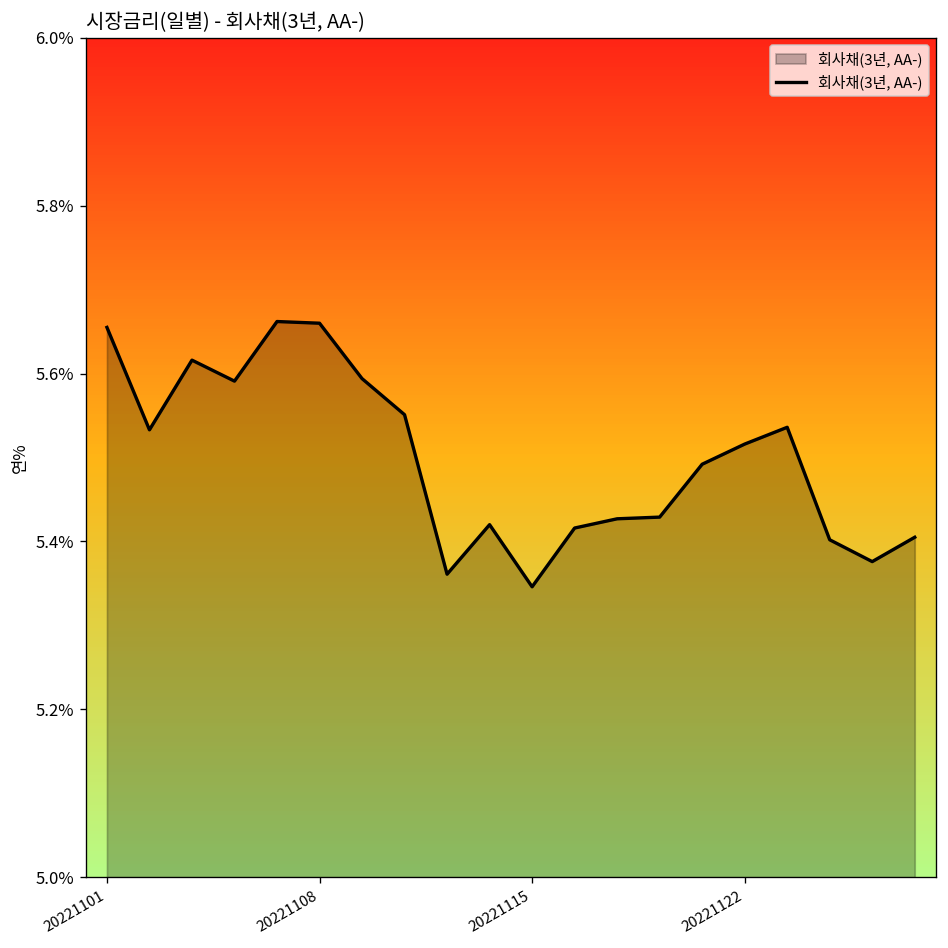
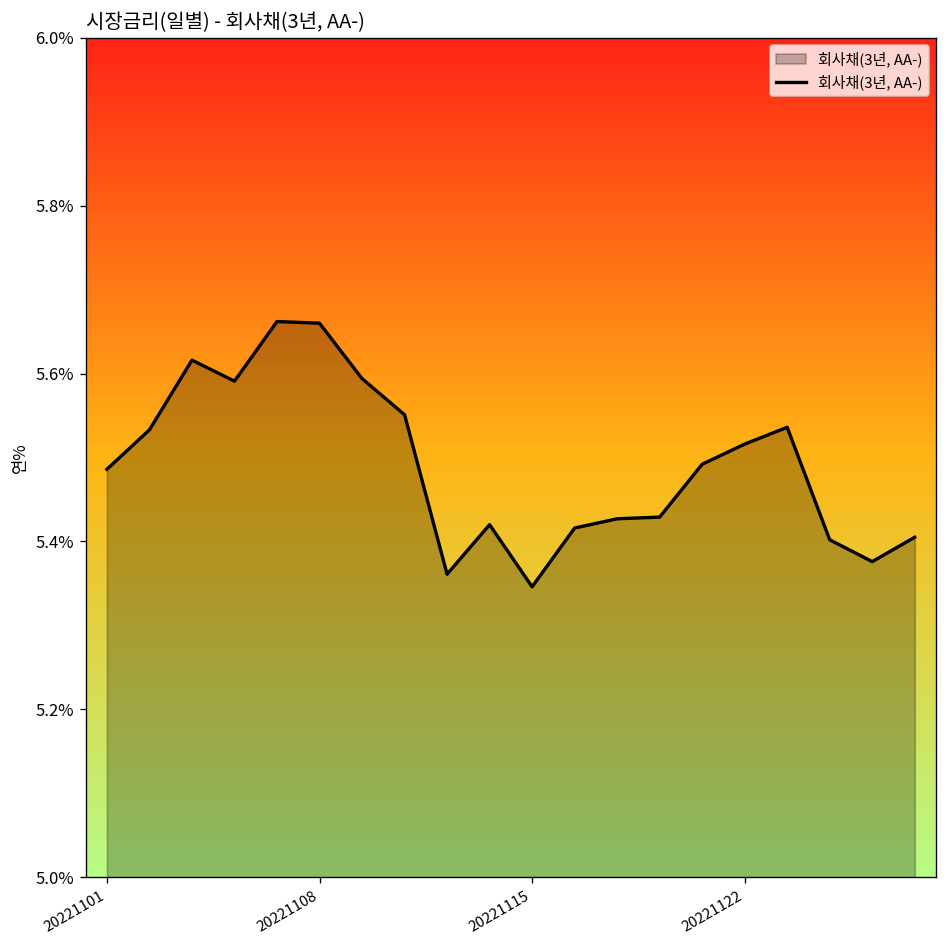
20221101: 5.66% -> 5.49%
